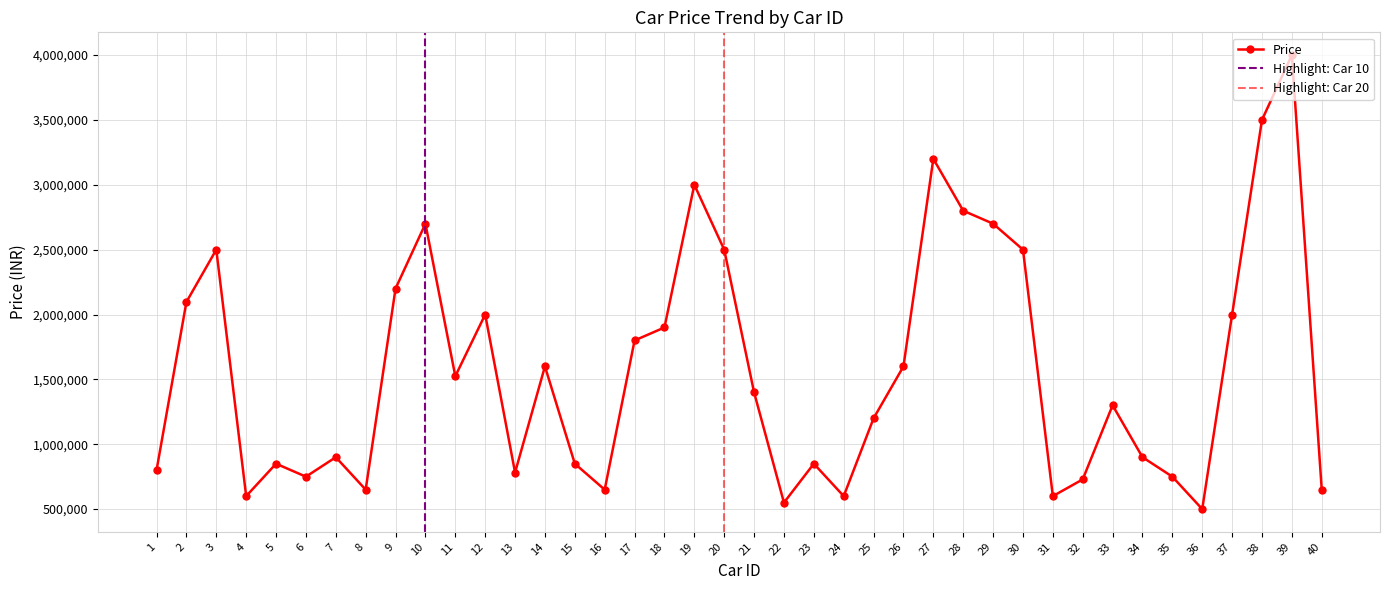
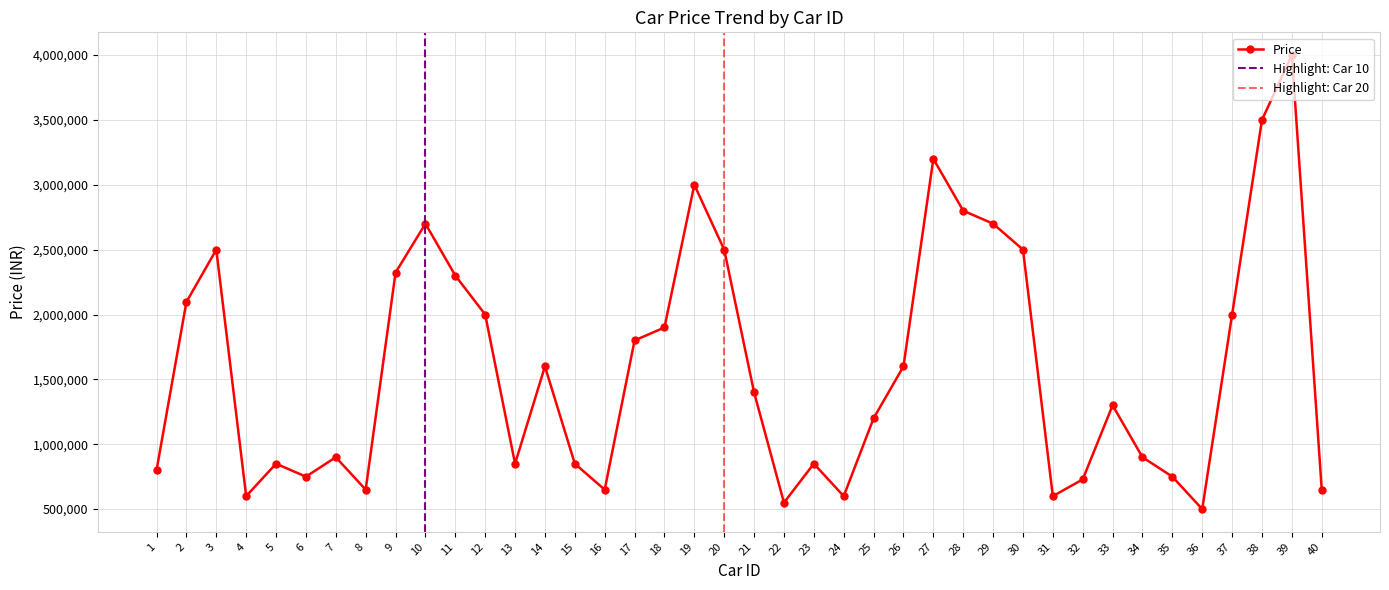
9: 2,200,000 -> 2,320,000
11: 1,520,000 -> 2,300,000
13: 780,000 -> 850,000
